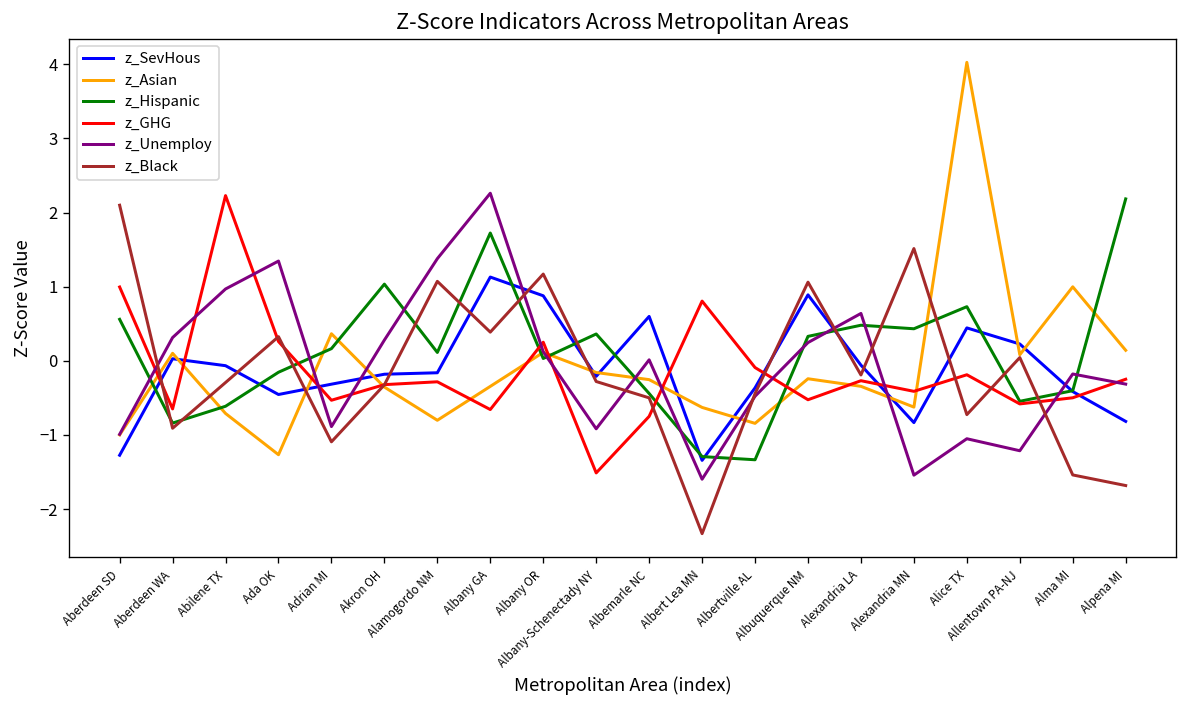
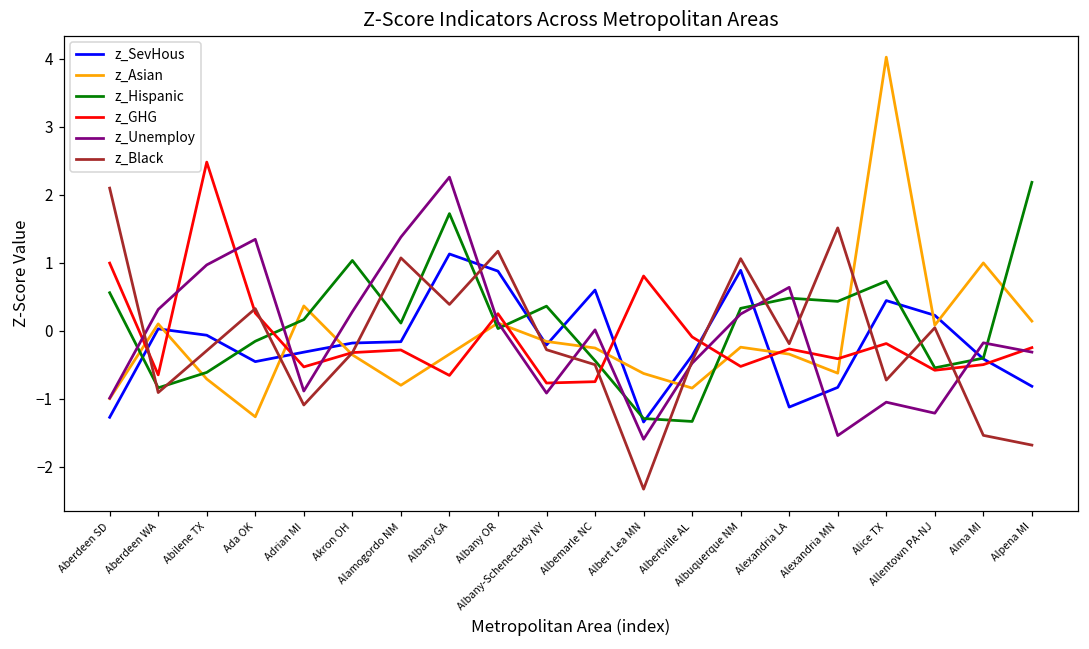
z_GHG, Abilene TX: 2.2 -> 2.5
z_GHG, Albany-Schenectady NY: -1.5 -> -0.8
z_SevHous, Alexandria LA: -0.1 -> -1.1
